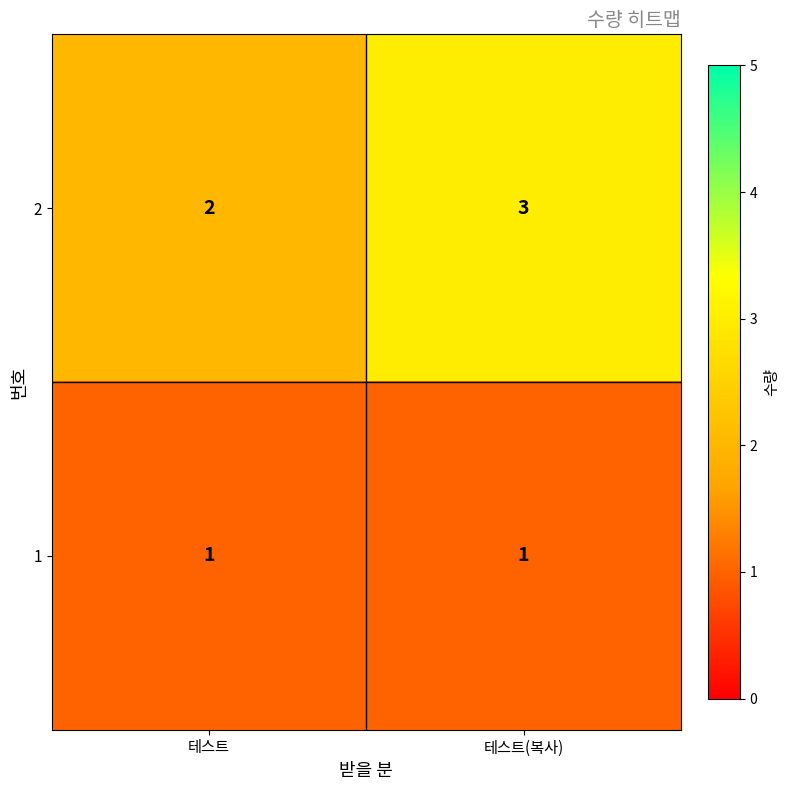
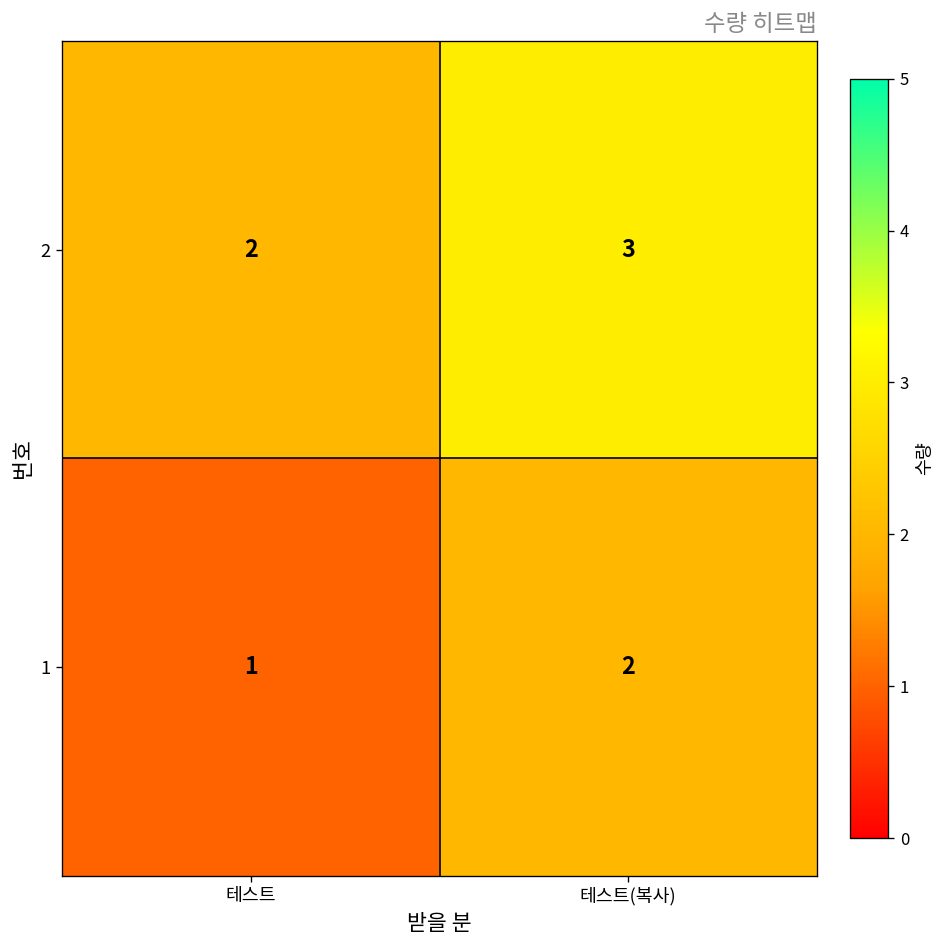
1, 테스트(복사): 1 -> 2
